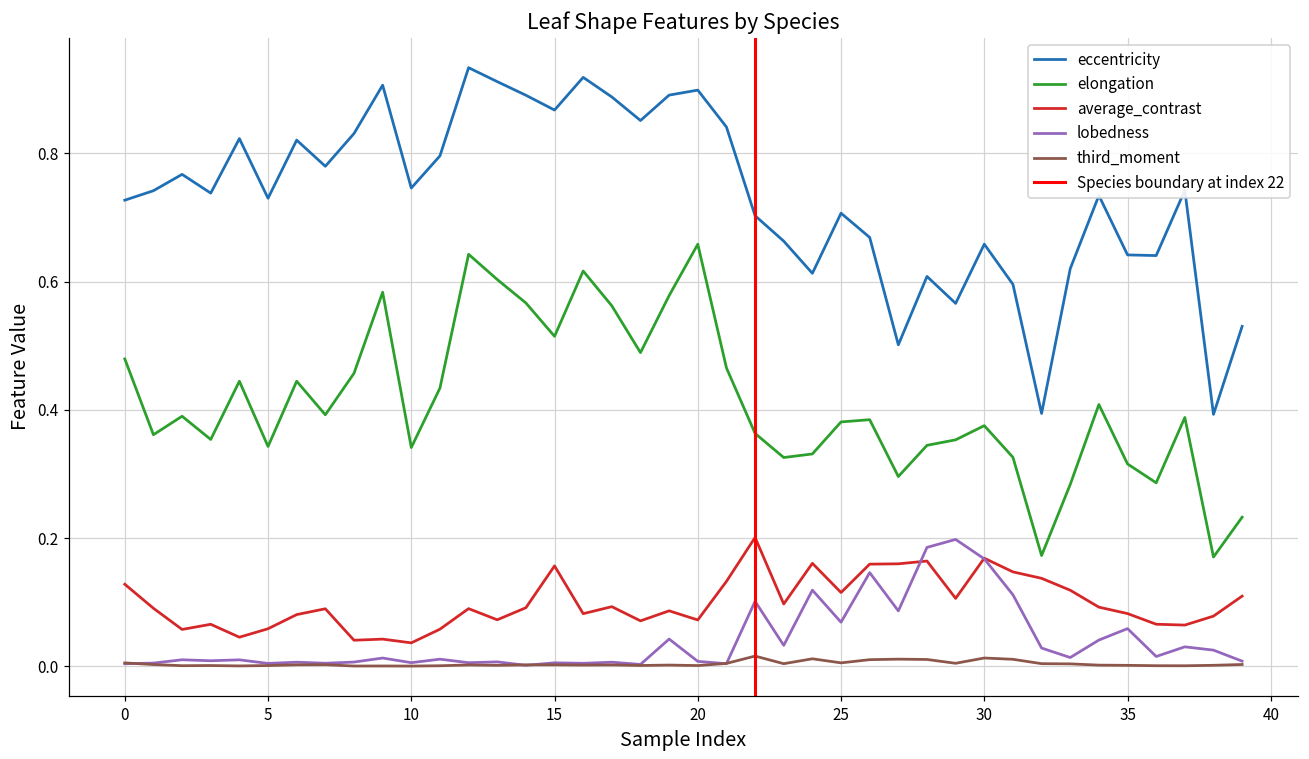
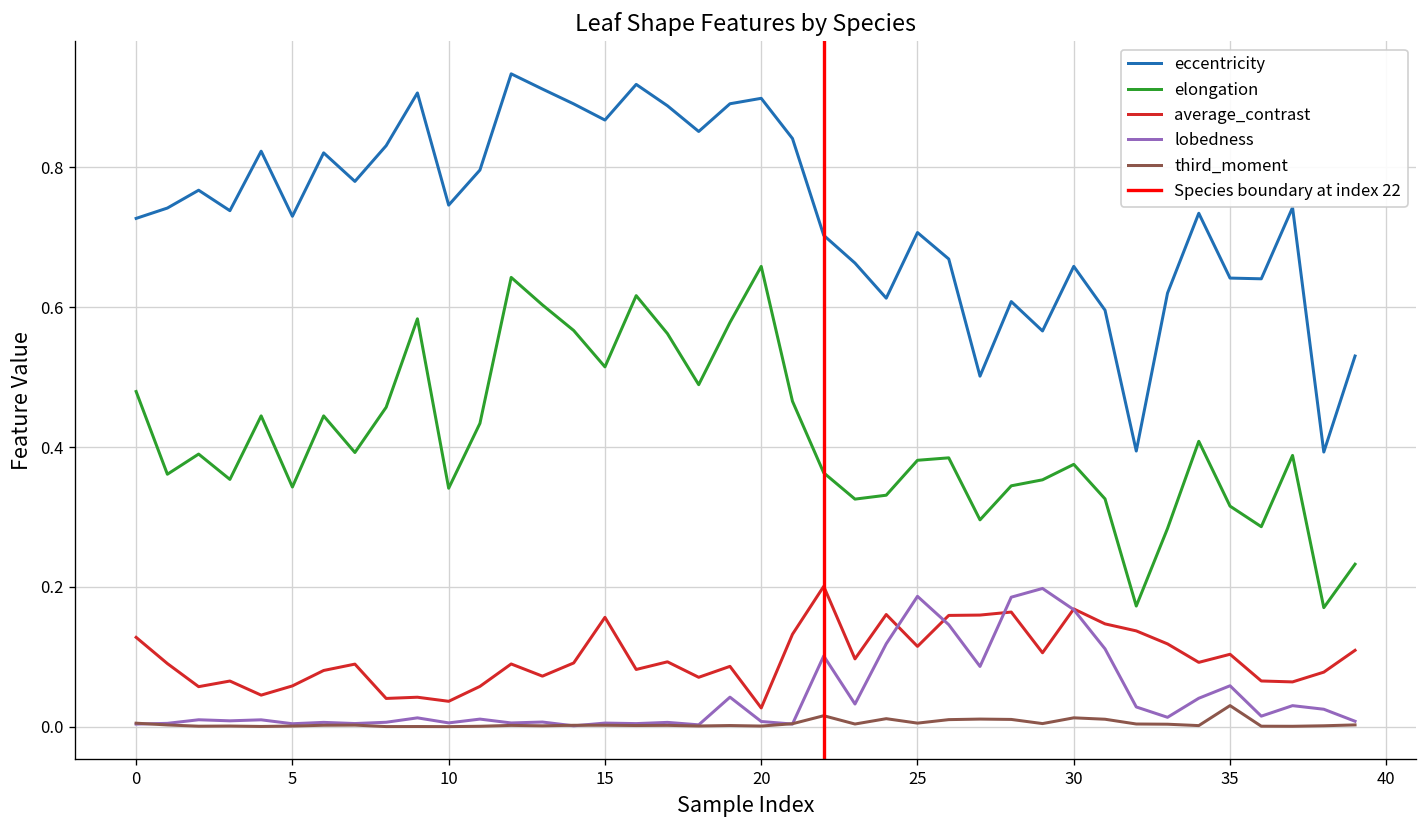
average_contrast, 20: 0.07 -> 0.03
lobedness, 25: 0.07 -> 0.19
average_contrast, 35: 0.08 -> 0.10
third_moment, 35: 0.00 -> 0.03
